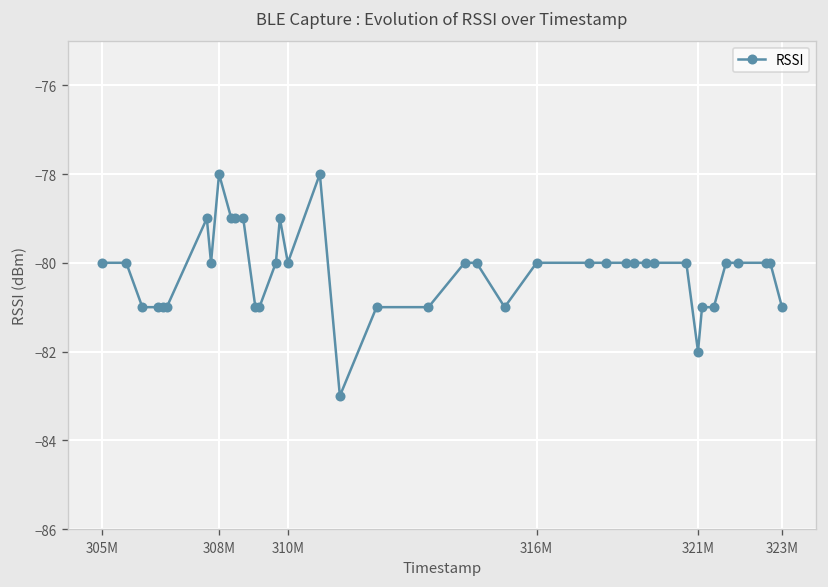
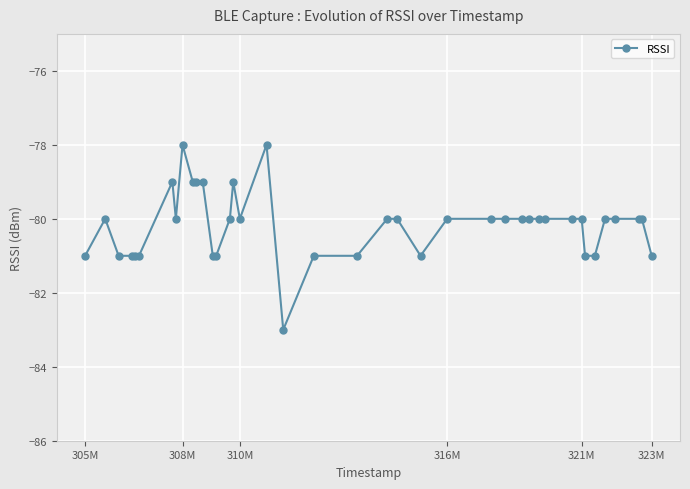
305M: -80 -> -81
321M: -82 -> -80
